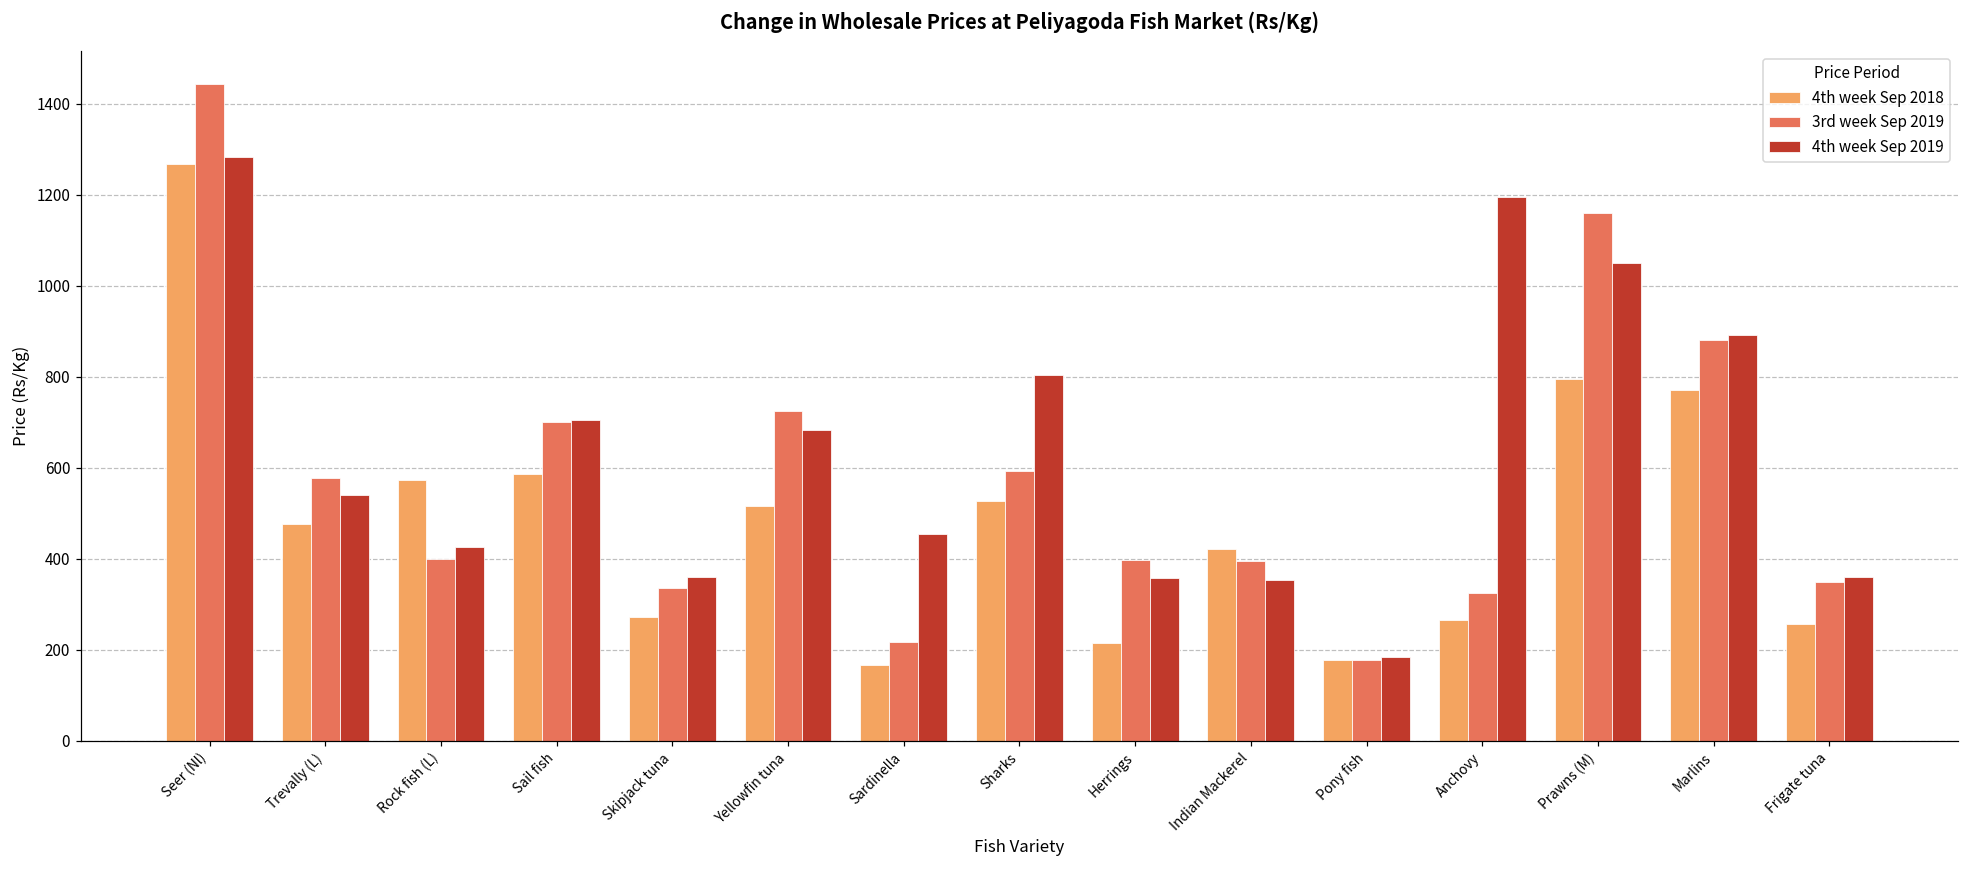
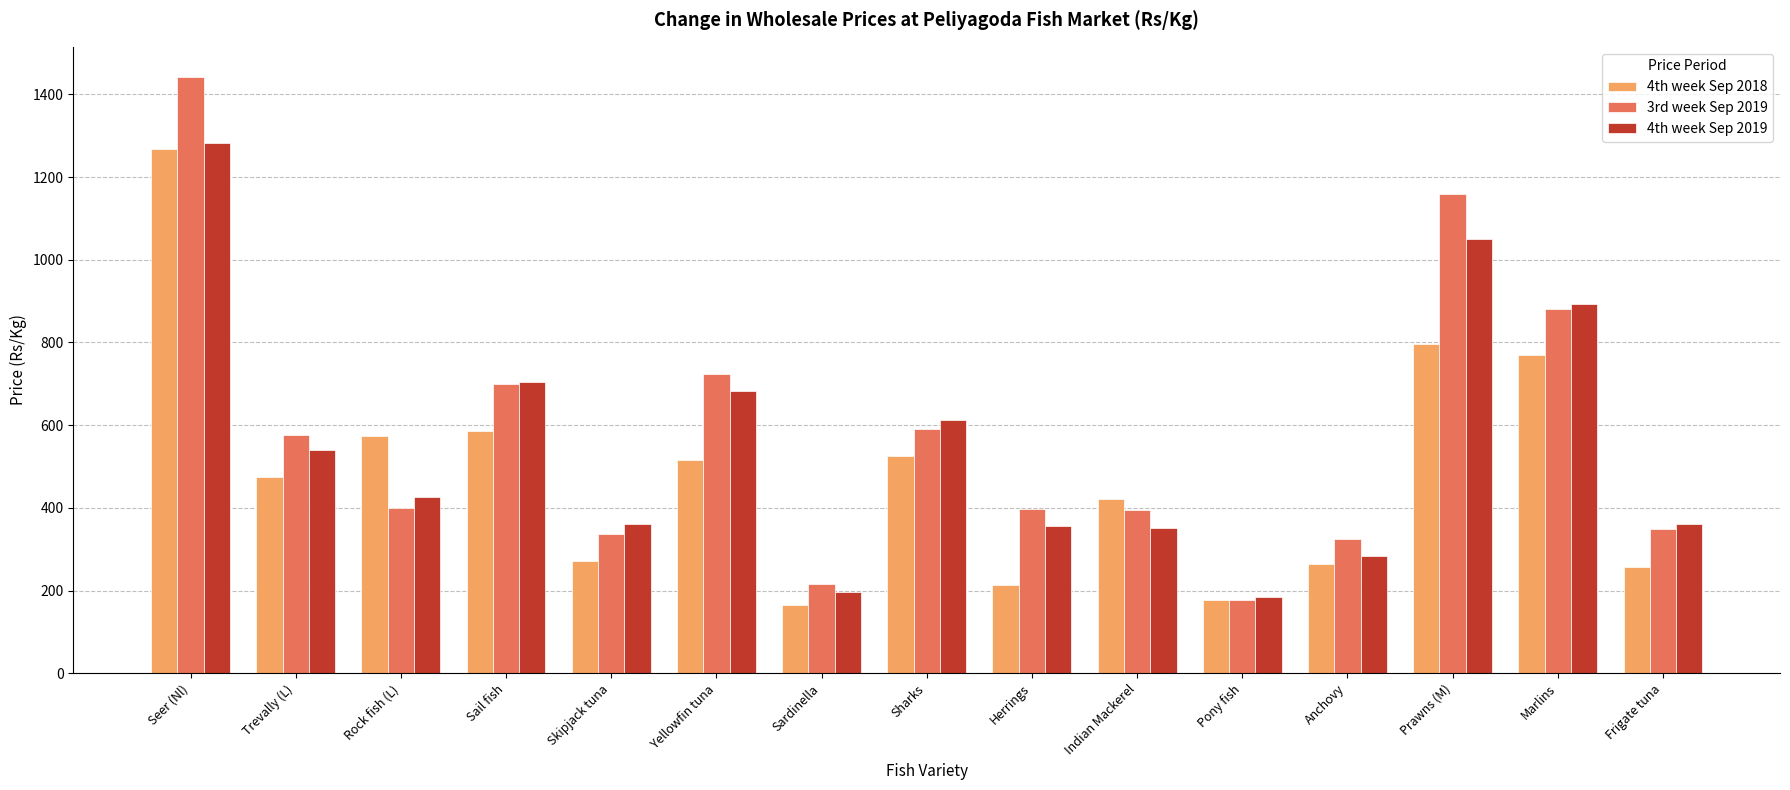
4th week Sep 2019, Sardinella: 460 -> 200
4th week Sep 2019, Sharks: 800 -> 610
4th week Sep 2019, Anchovy: 1190 -> 280
